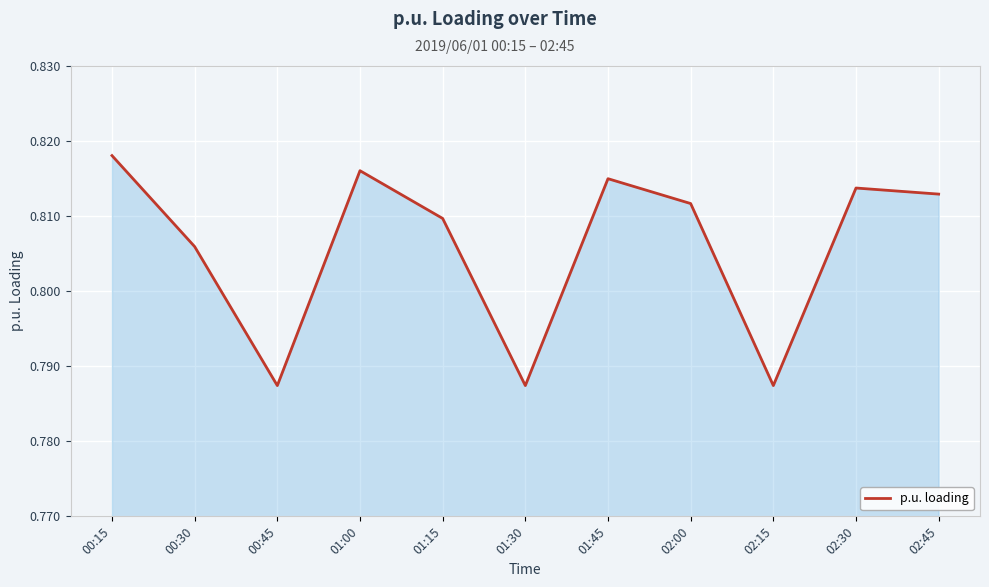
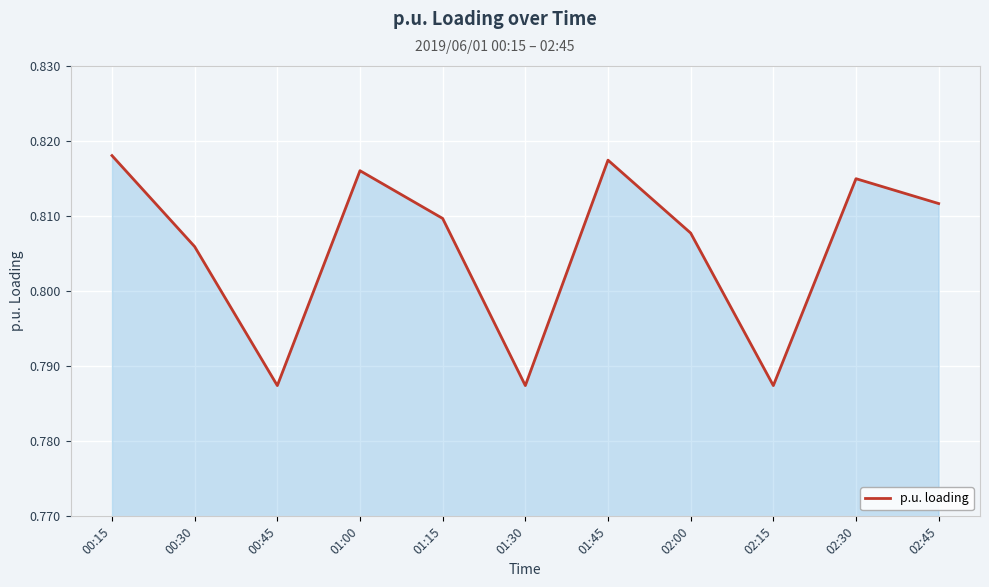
01:45: 0.815 -> 0.817
02:00: 0.812 -> 0.808
02:30: 0.814 -> 0.815
02:45: 0.813 -> 0.812
